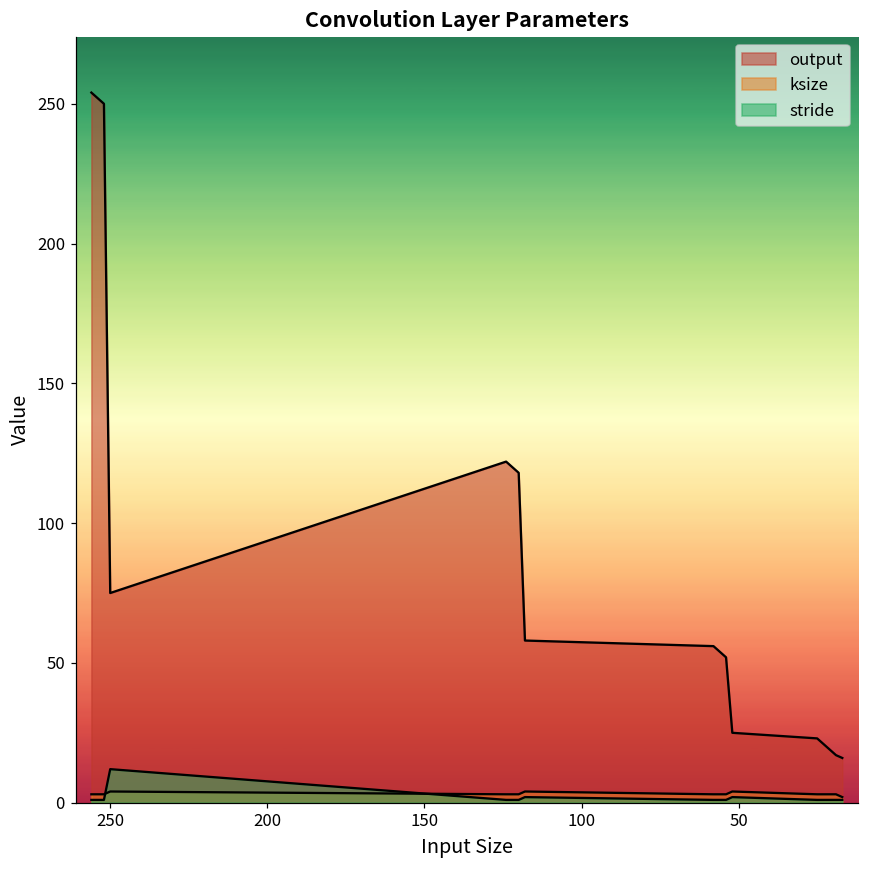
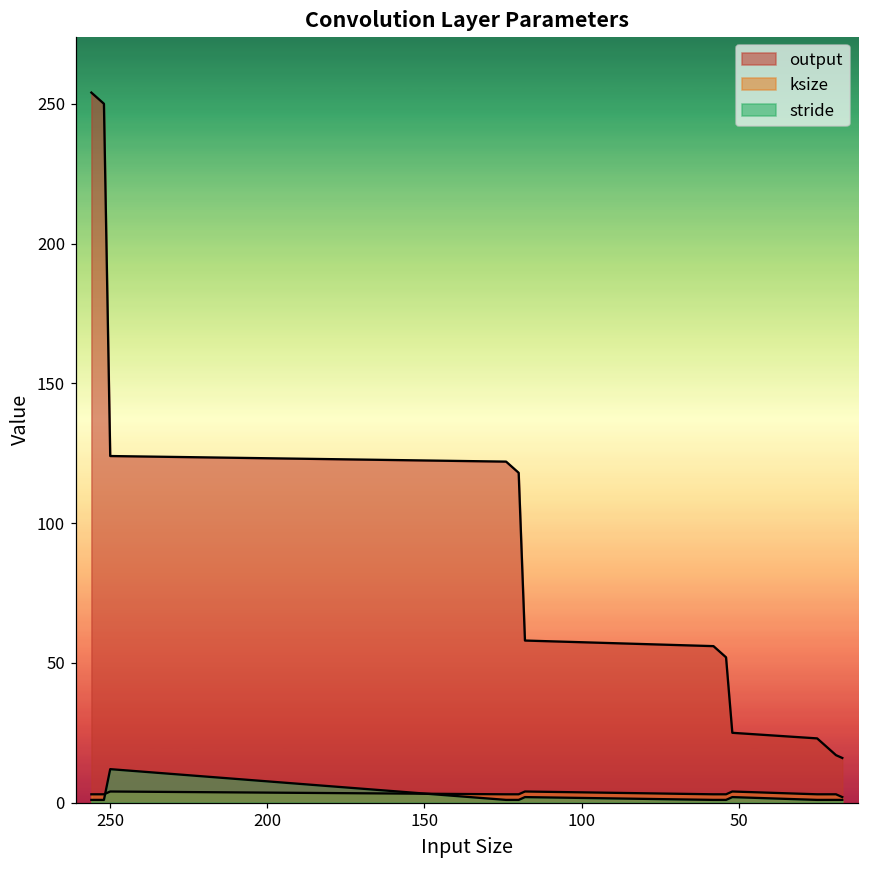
output, 250: 75 -> 124
